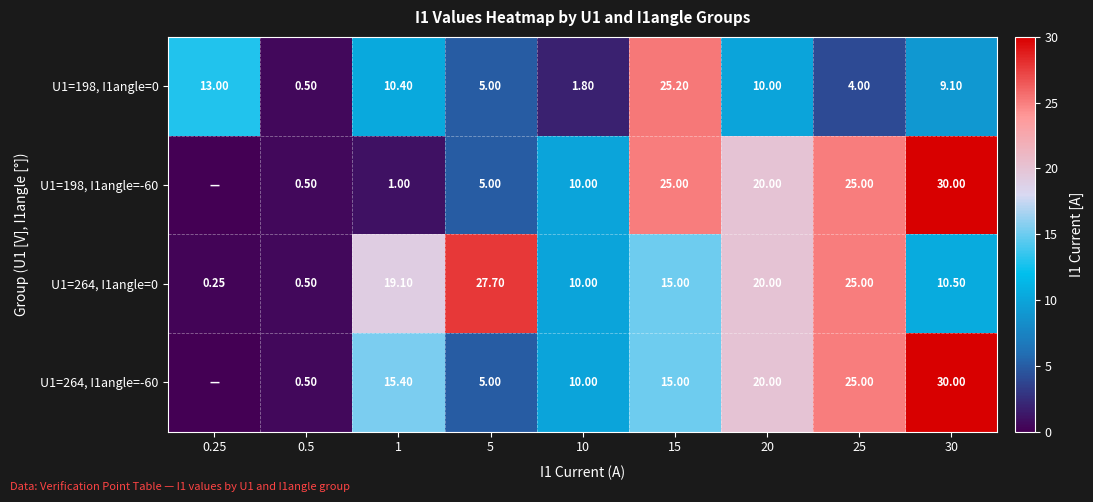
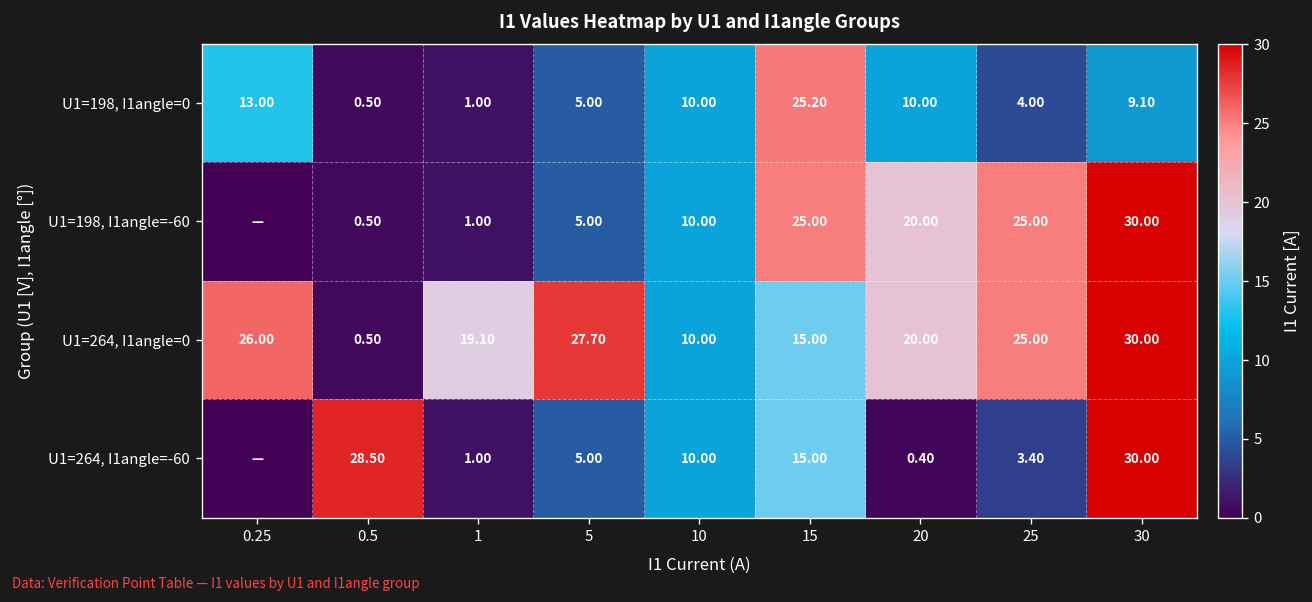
U1=198, I1angle=0, 1: 10.40 -> 1.00
U1=198, I1angle=0, 10: 1.80 -> 10.00
U1=264, I1angle=0, 0.25: 0.25 -> 26.00
U1=264, I1angle=0, 30: 10.50 -> 30.00
U1=264, I1angle=-60, 0.5: 0.50 -> 28.50
U1=264, I1angle=-60, 1: 15.40 -> 1.00
U1=264, I1angle=-60, 20: 20.00 -> 0.40
U1=264, I1angle=-60, 25: 25.00 -> 3.40
